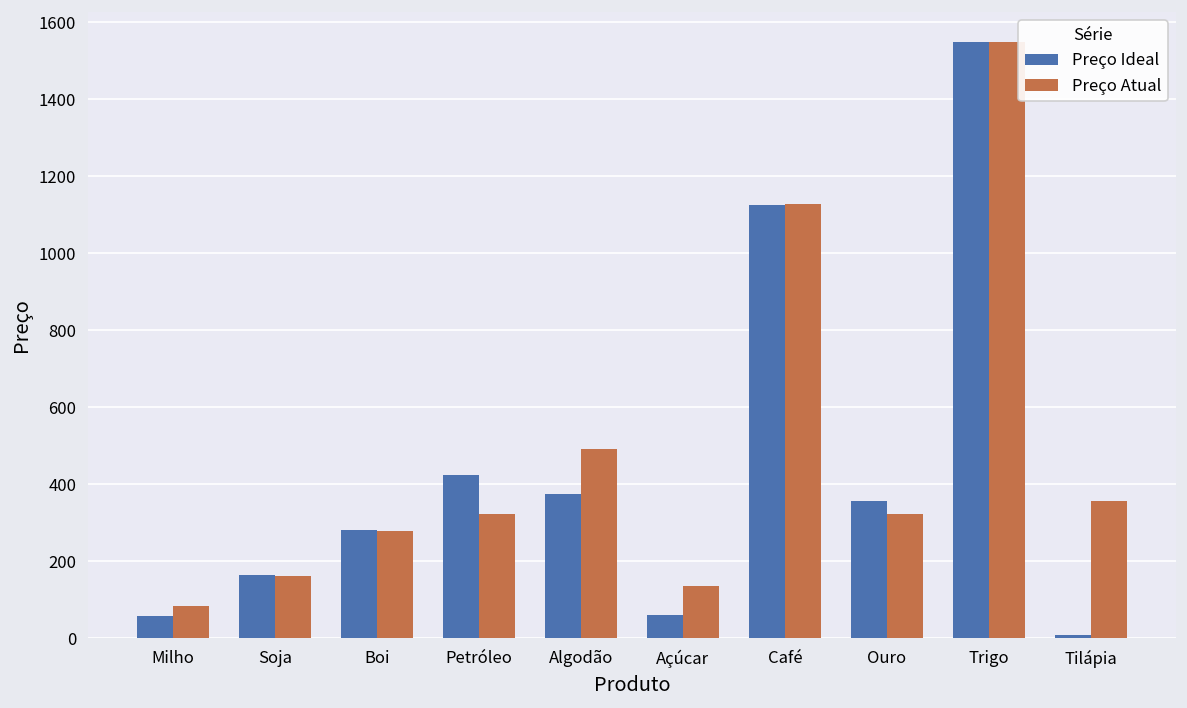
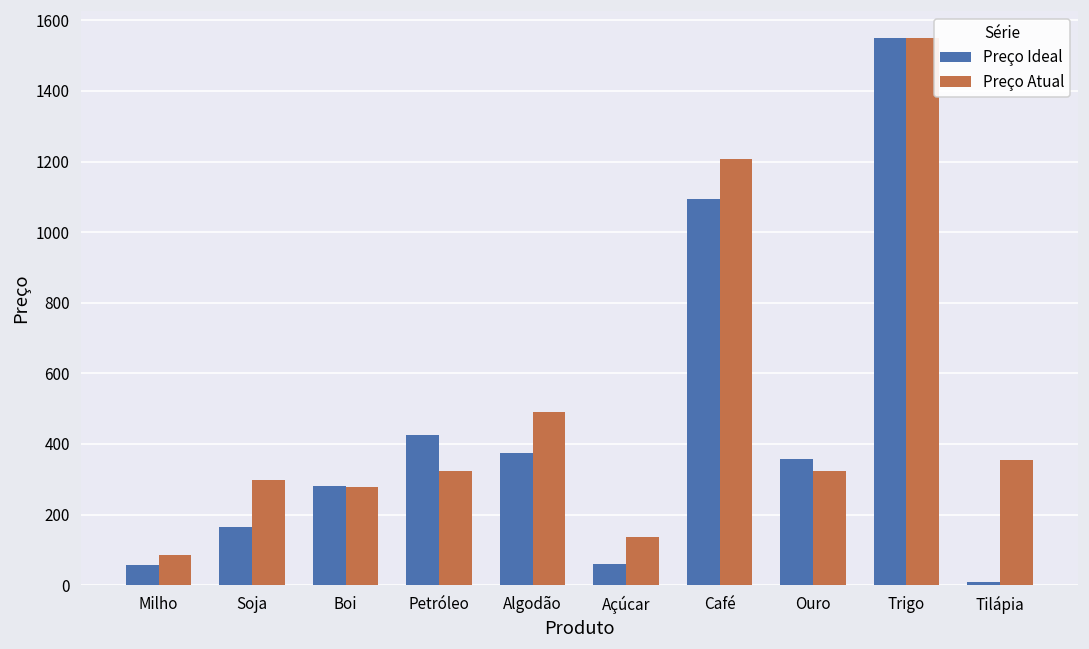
Preço Atual, Soja: 160 -> 300
Preço Ideal, Café: 1130 -> 1090
Preço Atual, Café: 1130 -> 1210
